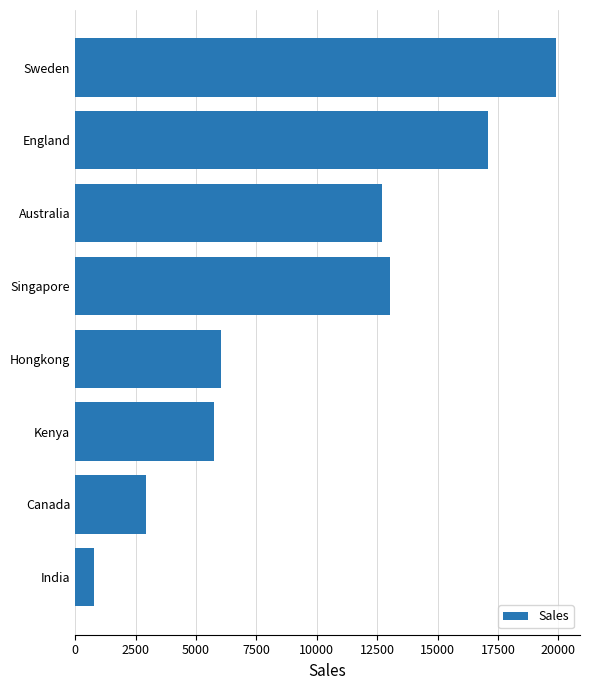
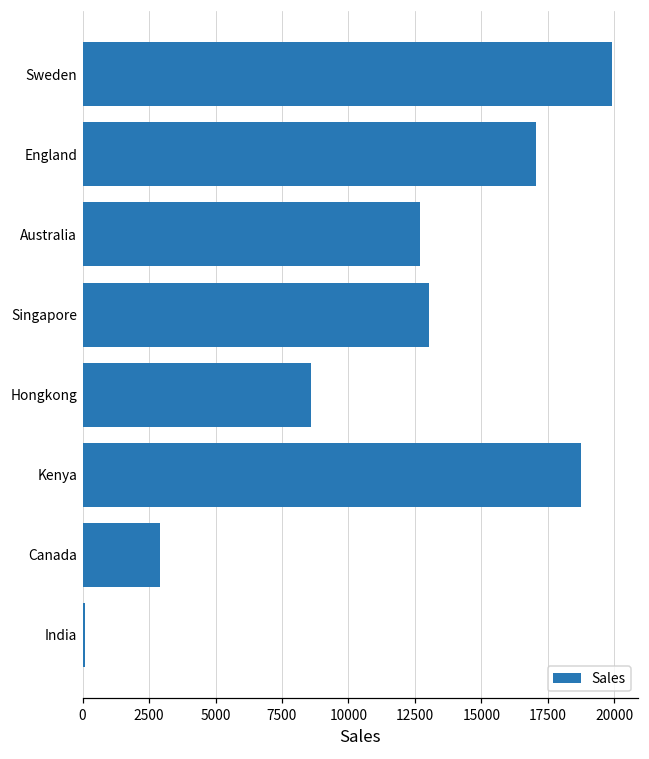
Hongkong: 6000 -> 8600
Kenya: 5800 -> 18700
India: 800 -> 100
